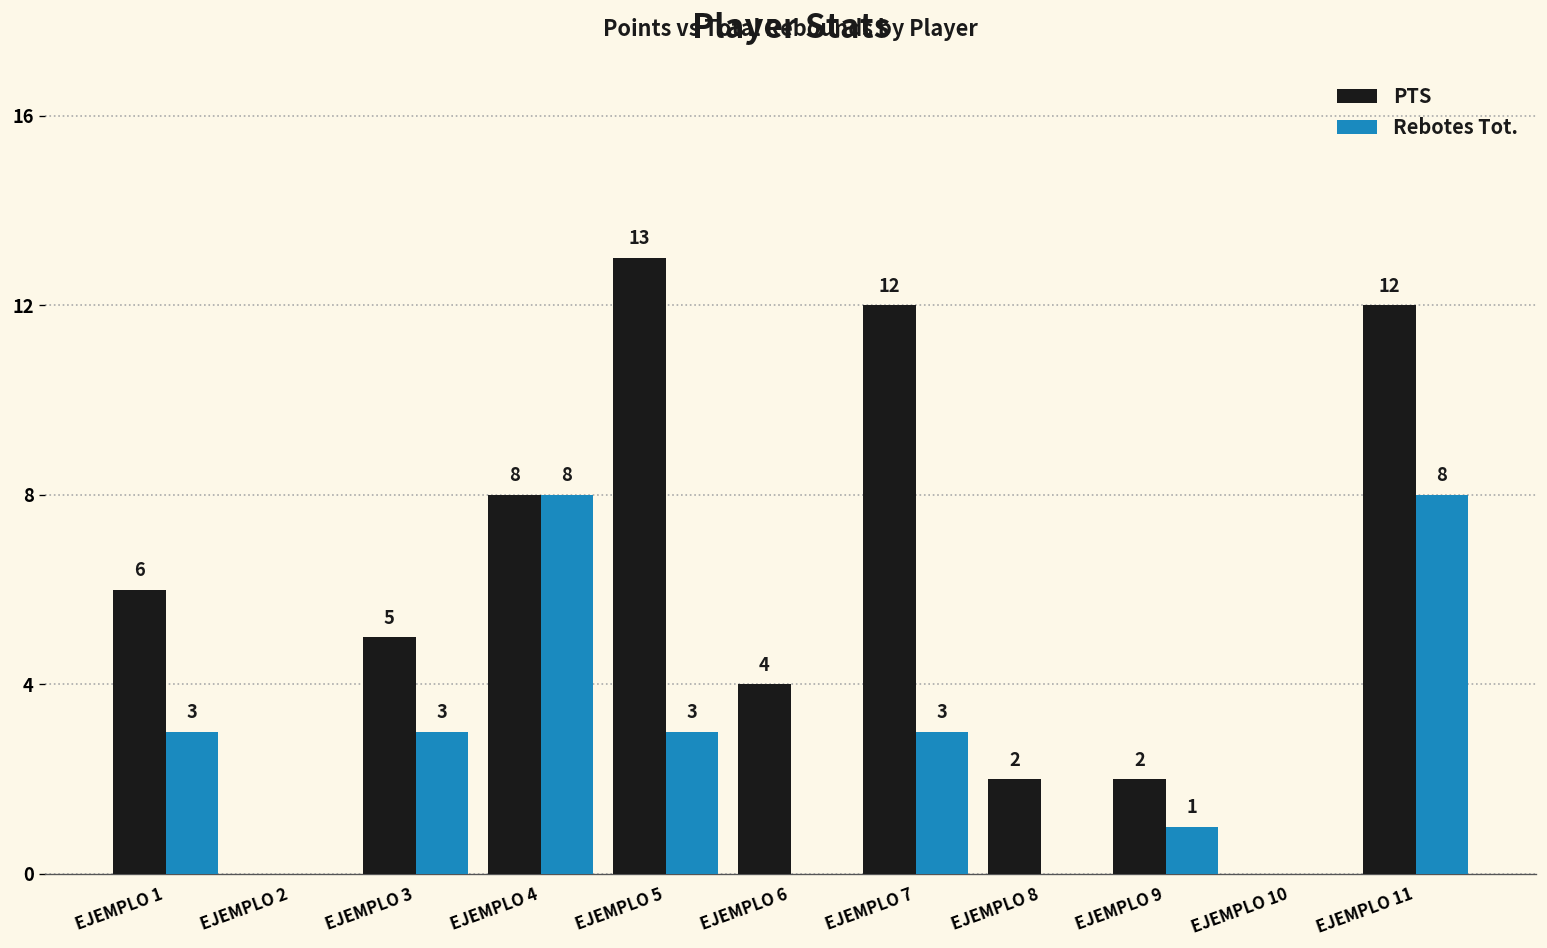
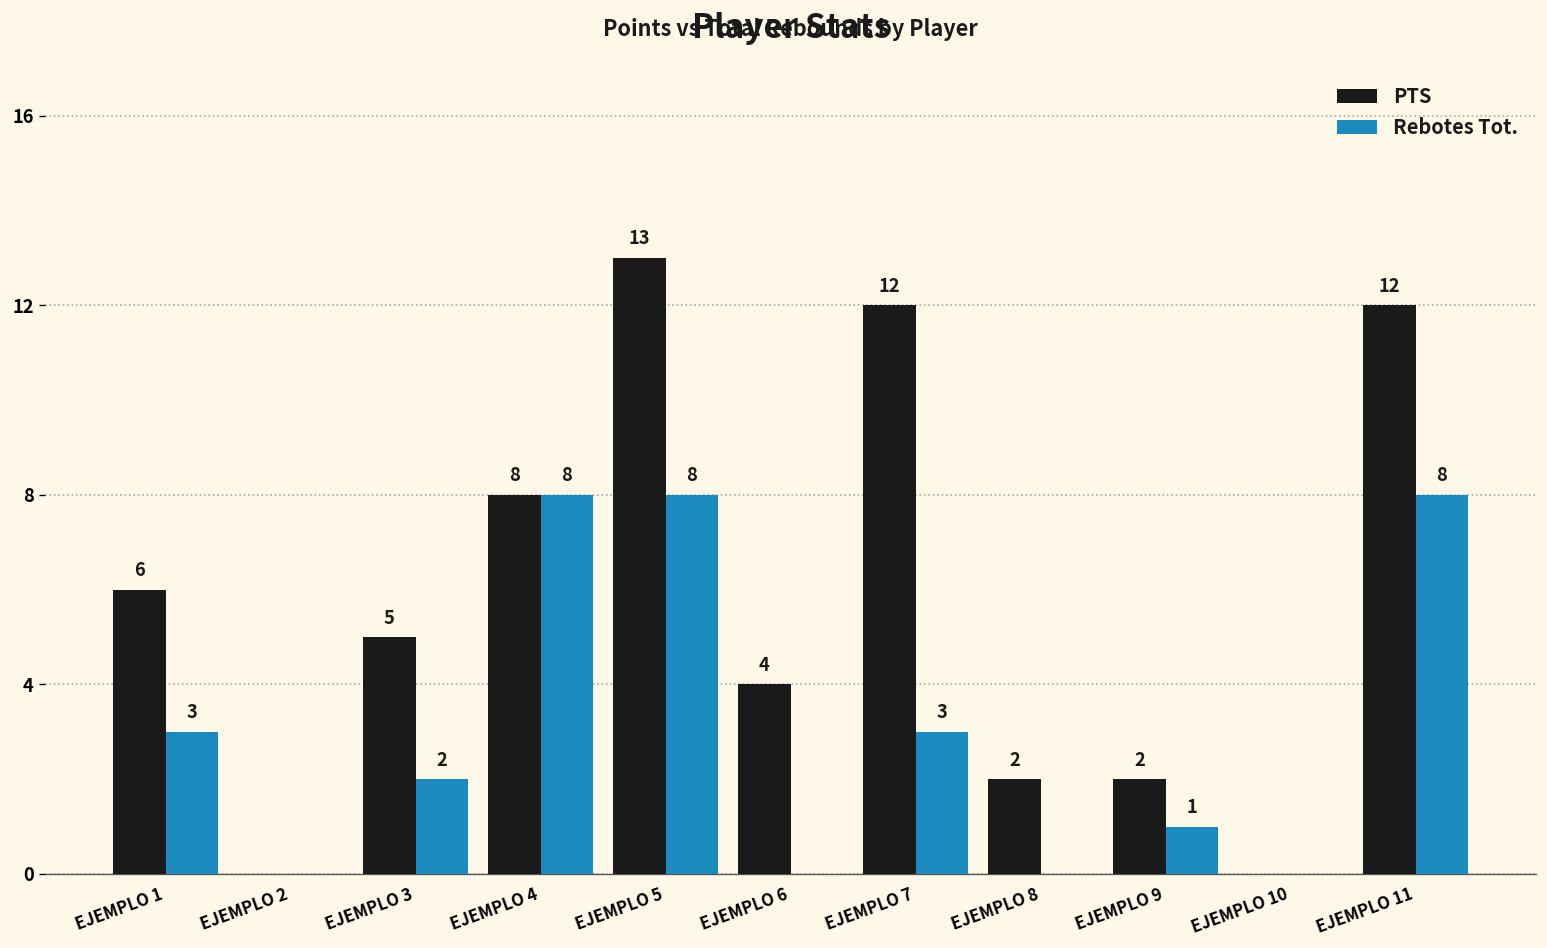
Rebotes Tot., EJEMPLO 3: 3 -> 2
Rebotes Tot., EJEMPLO 5: 3 -> 8
